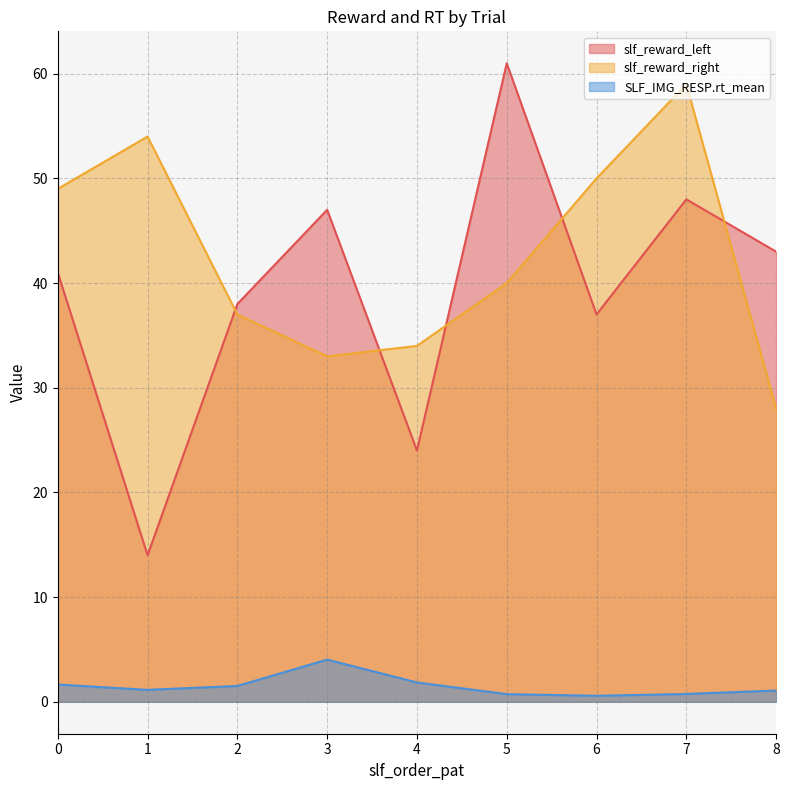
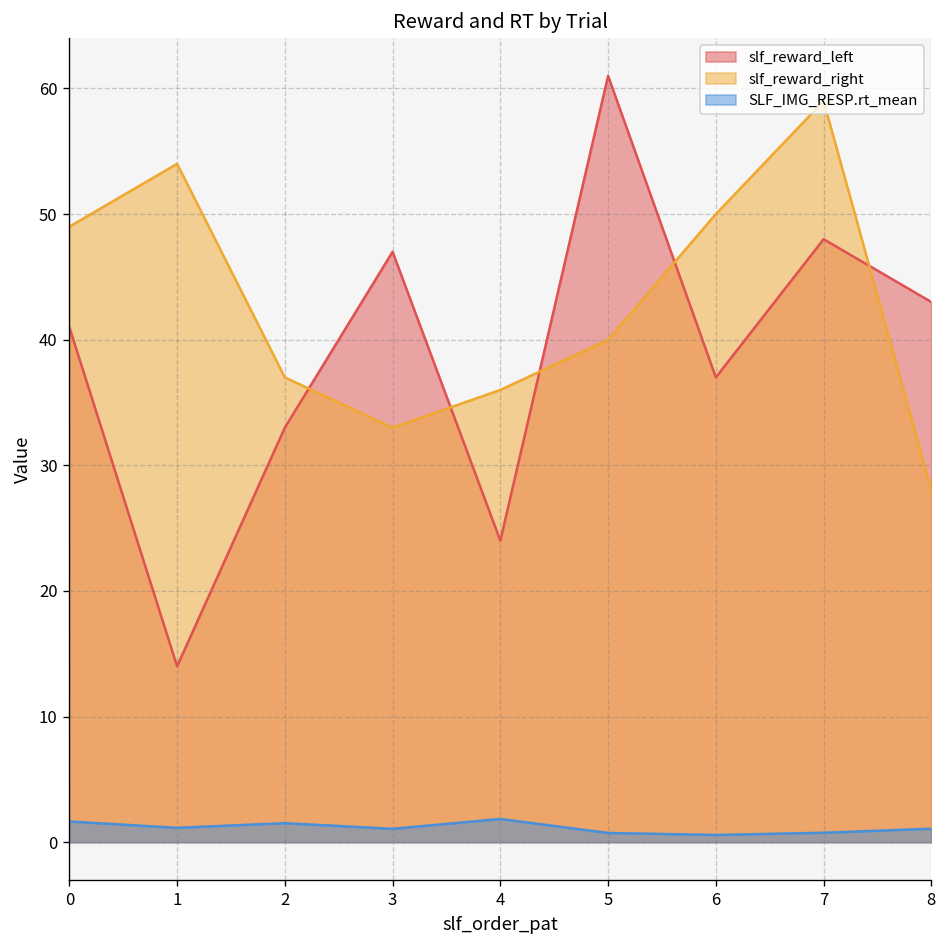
slf_reward_left, 2: 38 -> 33
SLF_IMG_RESP.rt_mean, 3: 4.0 -> 1.1
slf_reward_right, 4: 34 -> 36
